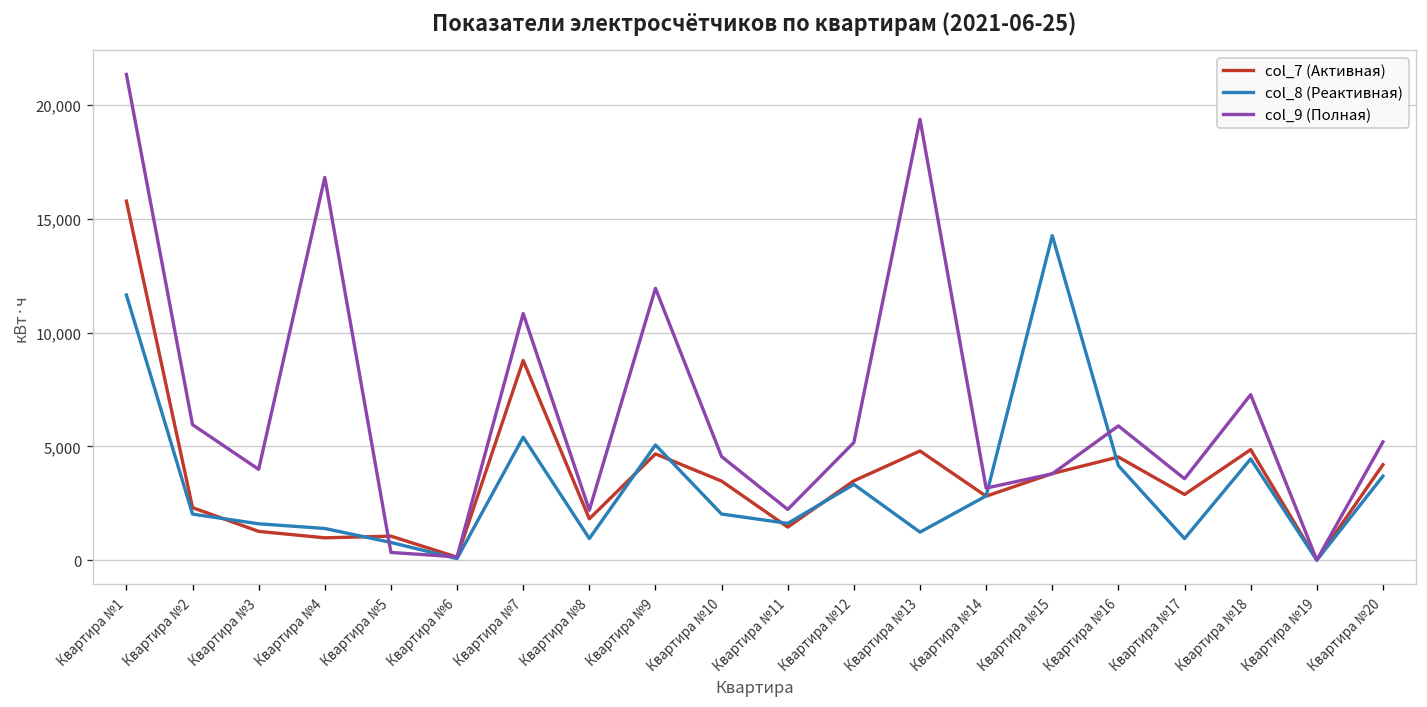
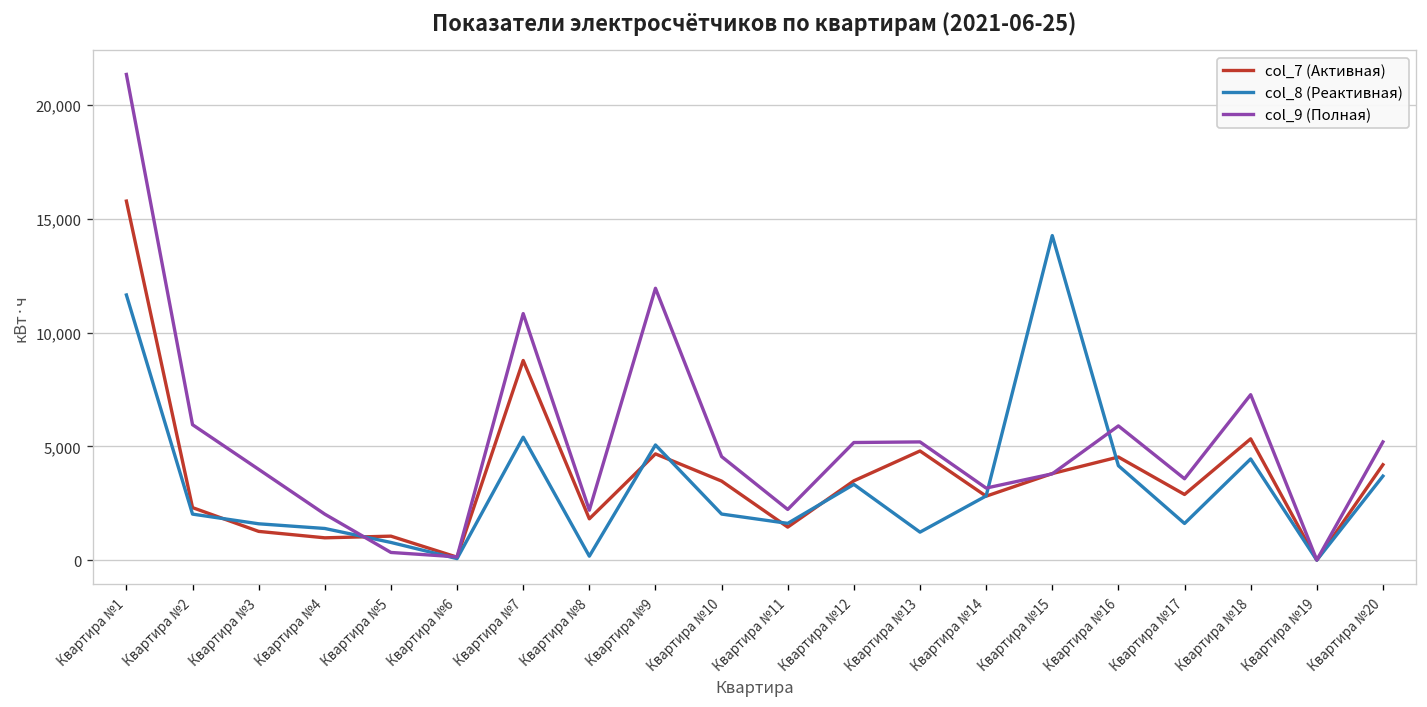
col_9 (Полная), Квартира №4: 16,800 -> 2,000
col_8 (Реактивная), Квартира №8: 1,000 -> 200
col_9 (Полная), Квартира №13: 19,400 -> 5,200
col_8 (Реактивная), Квартира №17: 1,000 -> 1,600
col_7 (Активная), Квартира №18: 4,900 -> 5,300
